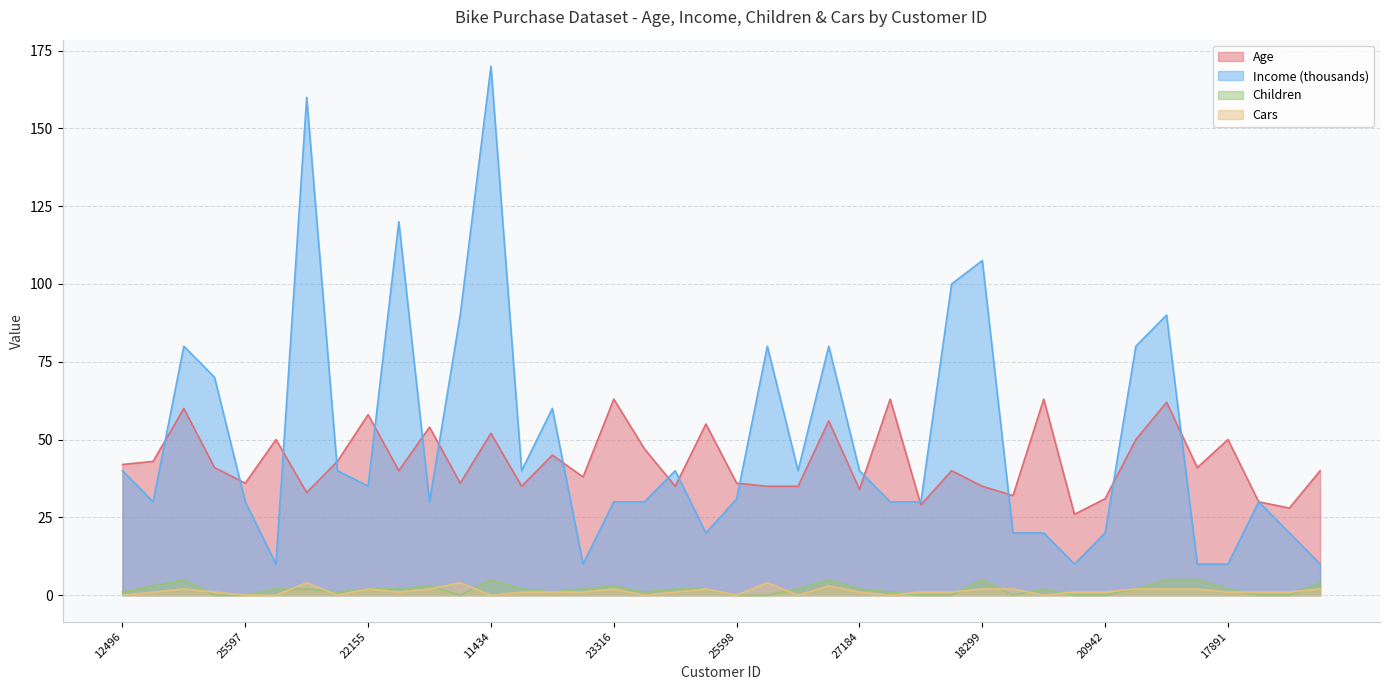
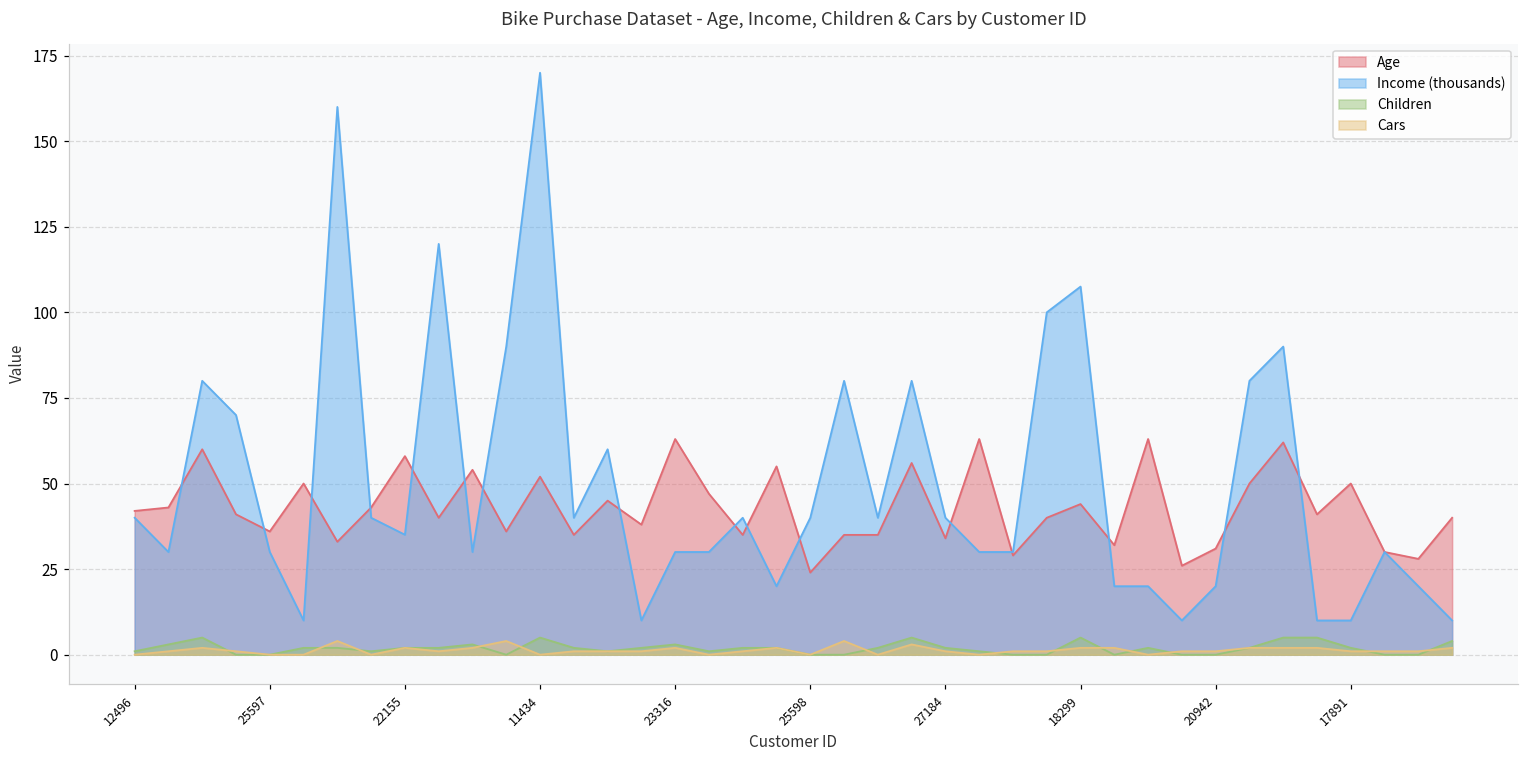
Age, 25598: 36 -> 24
Income (thousands), 25598: 31 -> 40
Age, 18299: 35 -> 44
